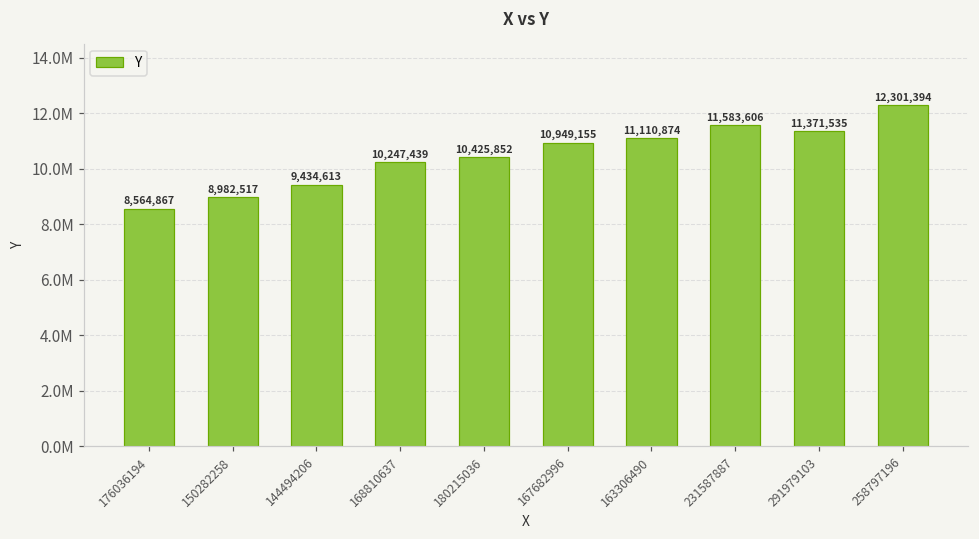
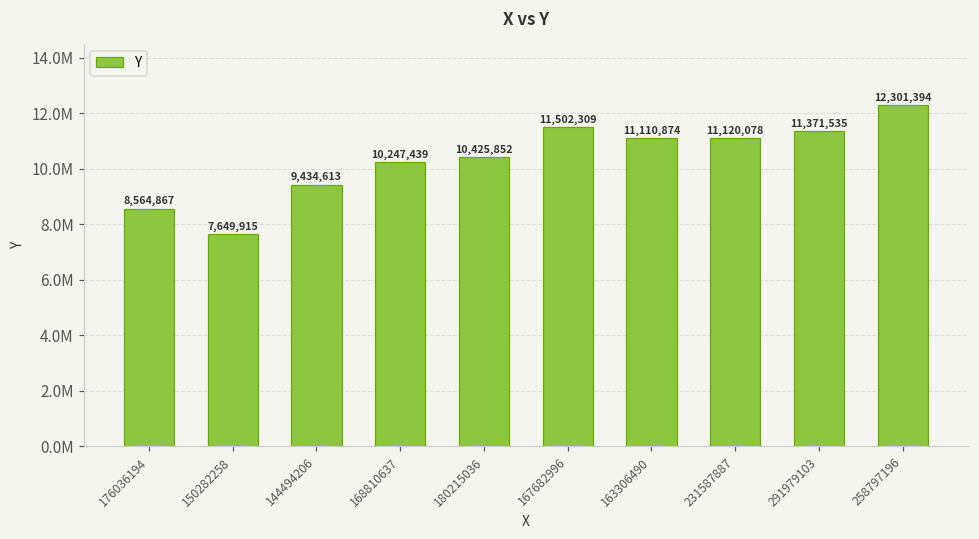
150282258: 8,982,517 -> 7,649,915
167682996: 10,949,155 -> 11,502,309
231587887: 11,583,606 -> 11,120,078
